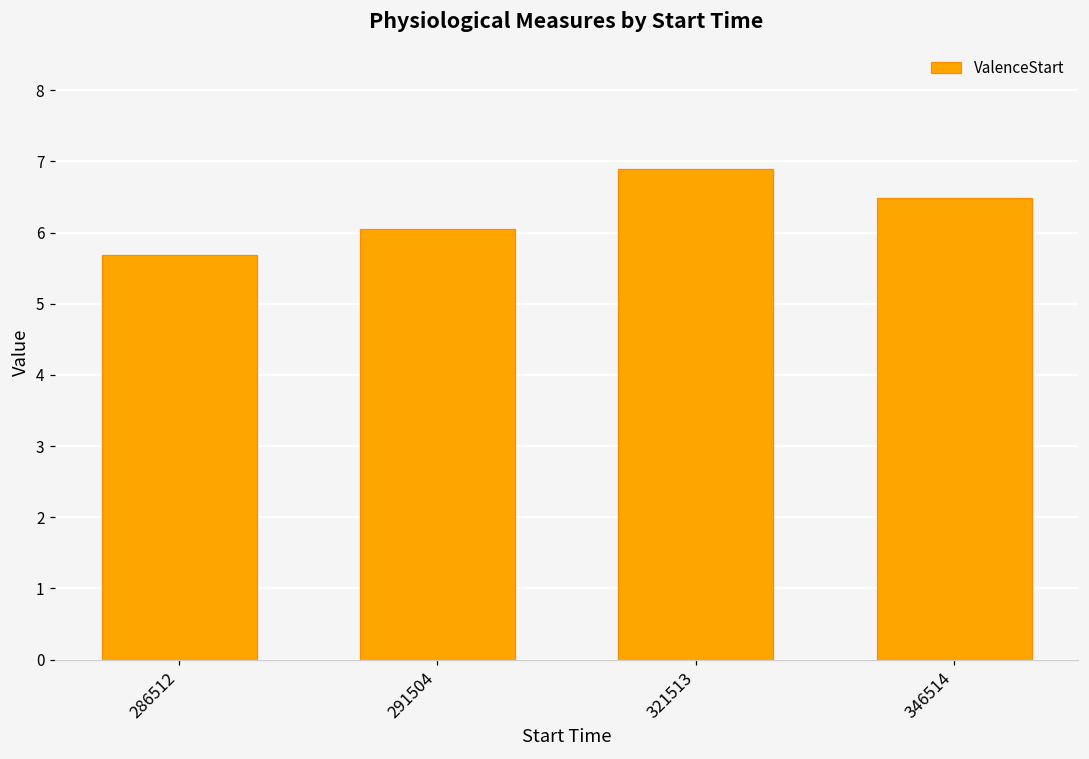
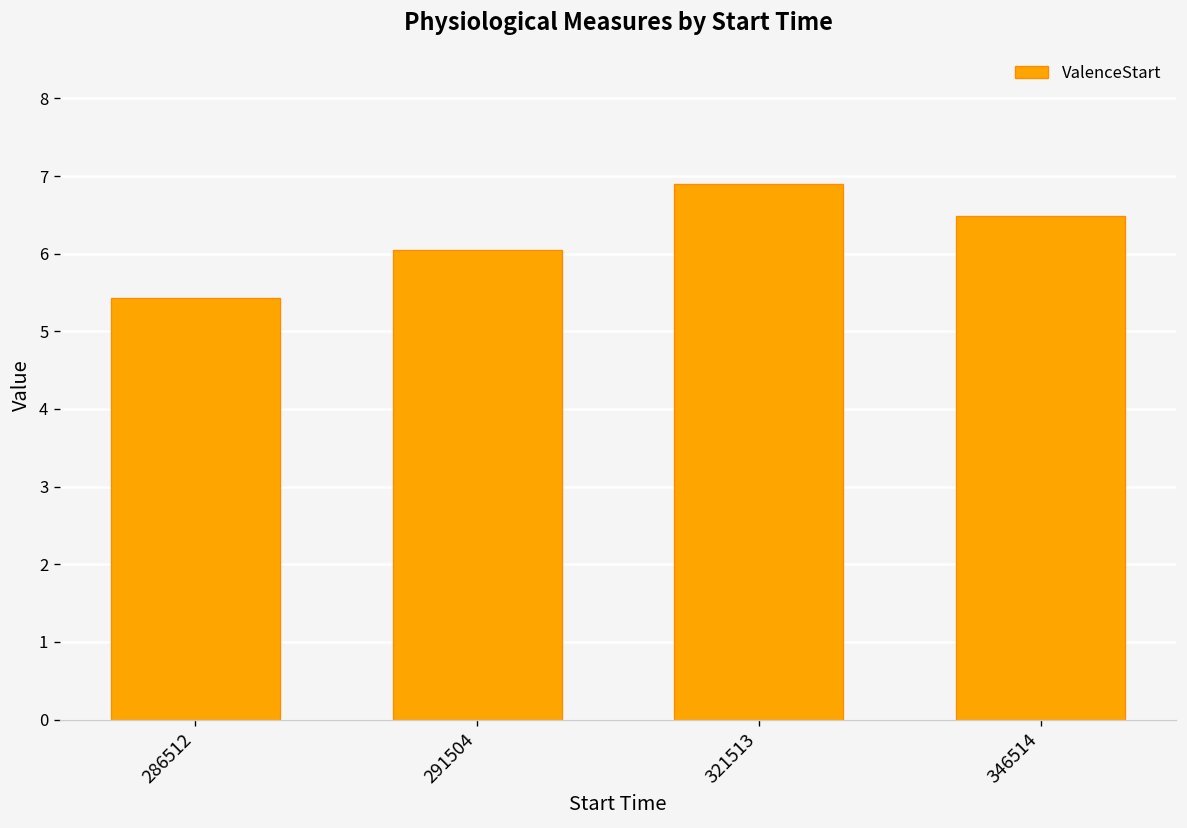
286512: 5.7 -> 5.4
